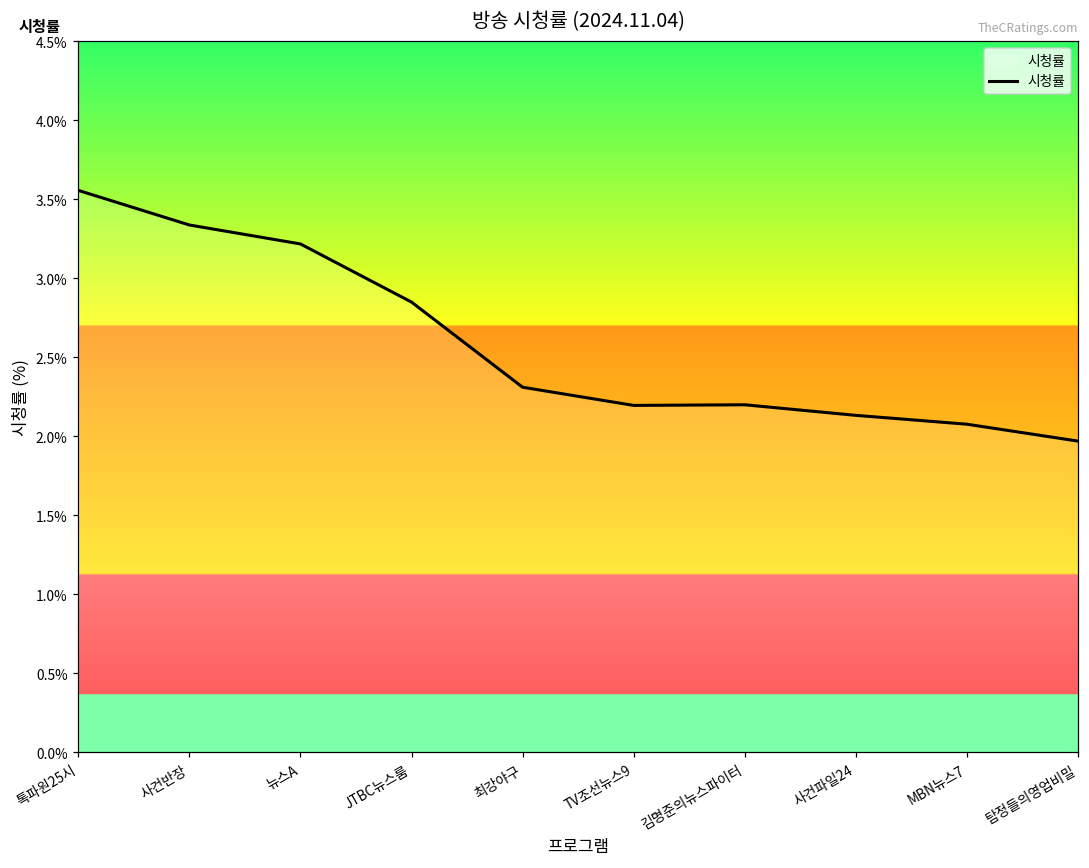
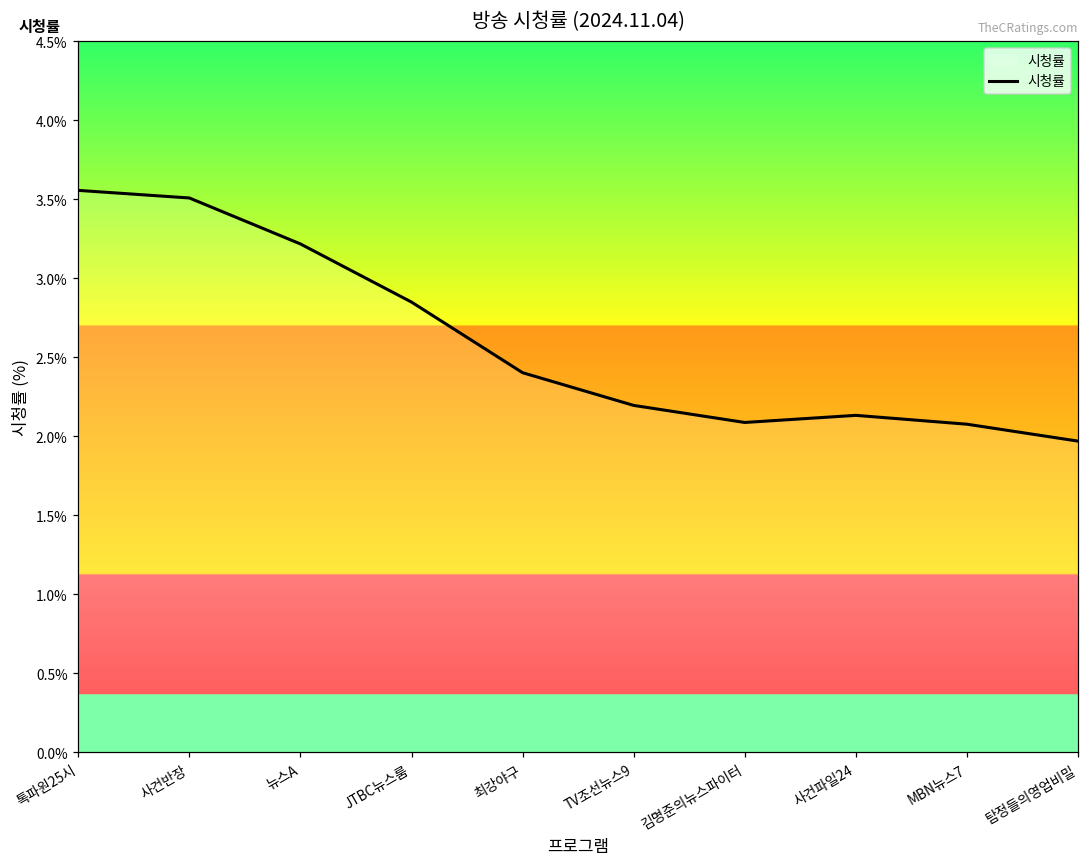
사건반장: 3.34% -> 3.51%
최강야구: 2.31% -> 2.40%
김명준의뉴스파이터: 2.20% -> 2.09%
